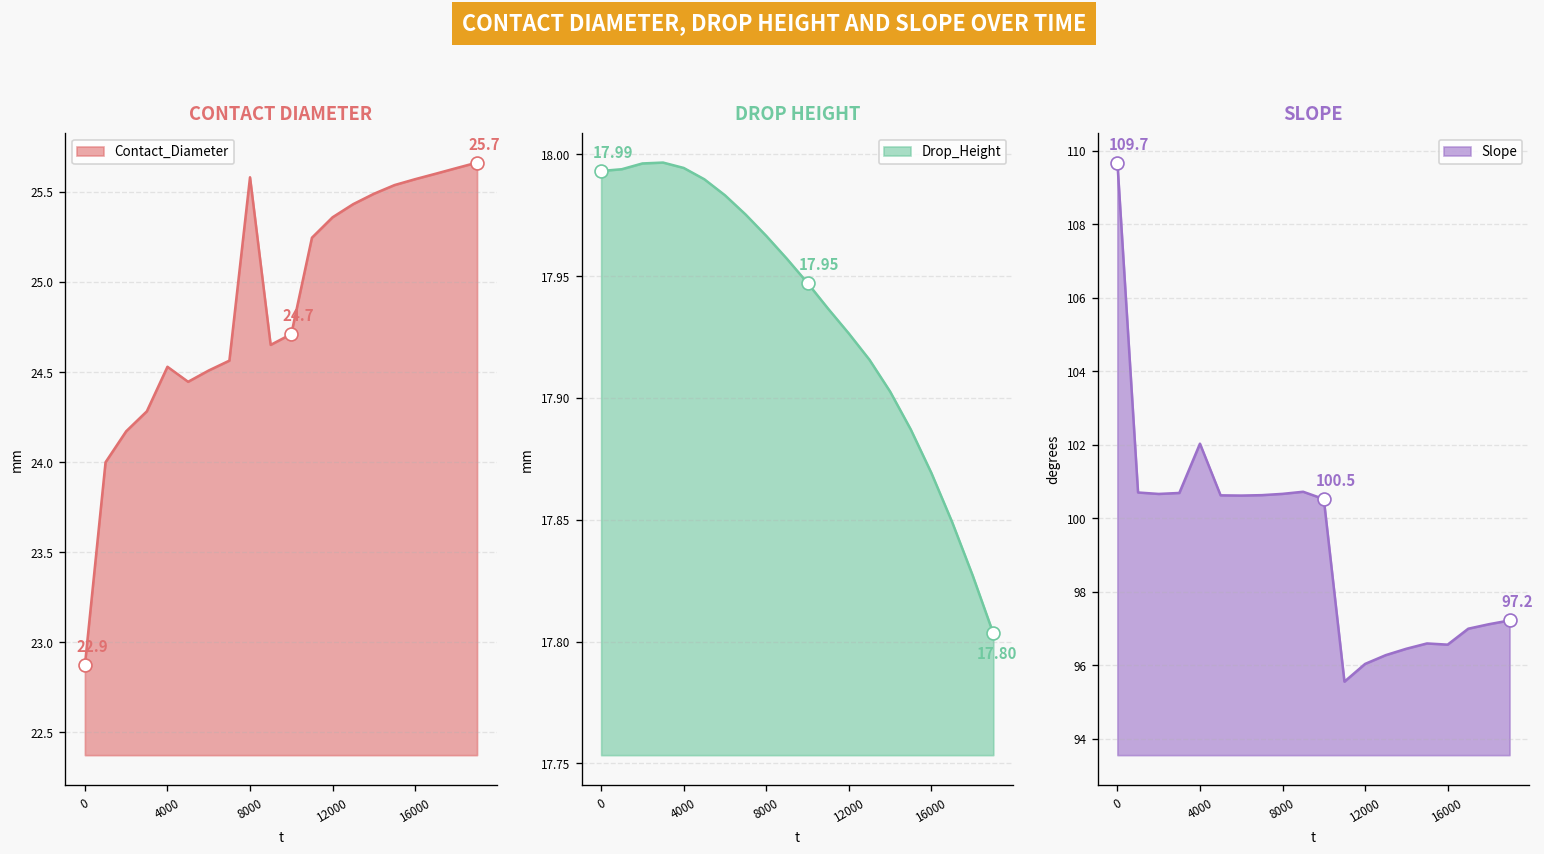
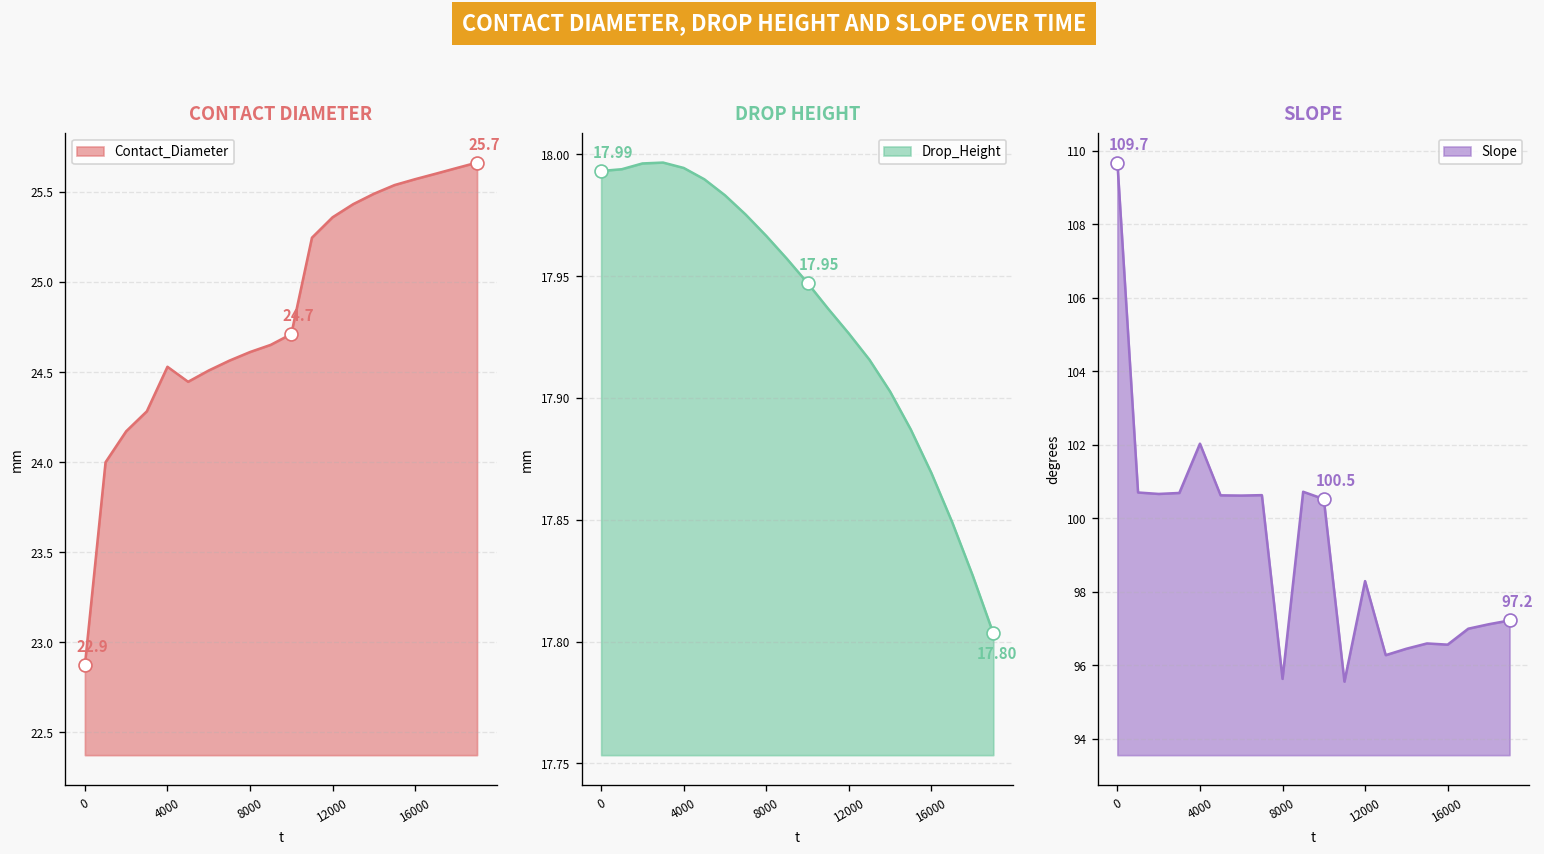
CONTACT DIAMETER, Contact_Diameter, 8000: 25.58 -> 24.61
SLOPE, Slope, 8000: 100.7 -> 95.6
SLOPE, Slope, 12000: 96.0 -> 98.3
